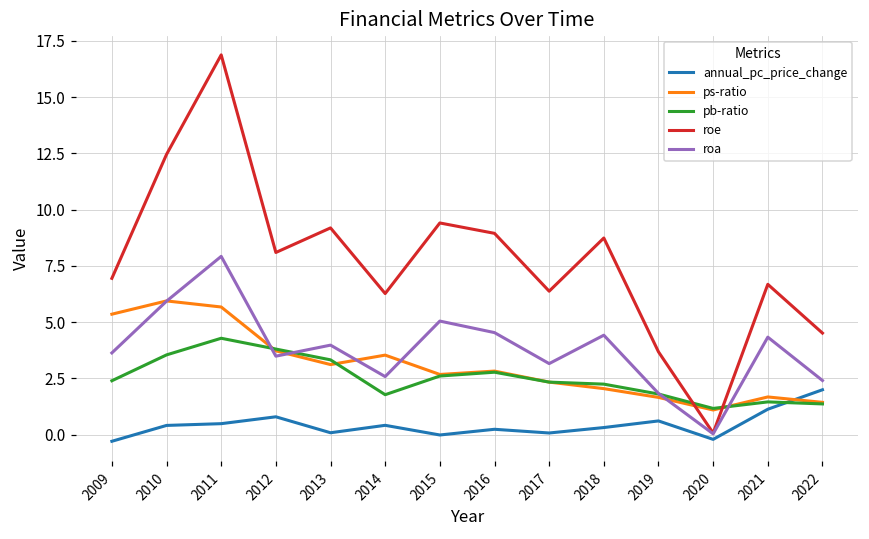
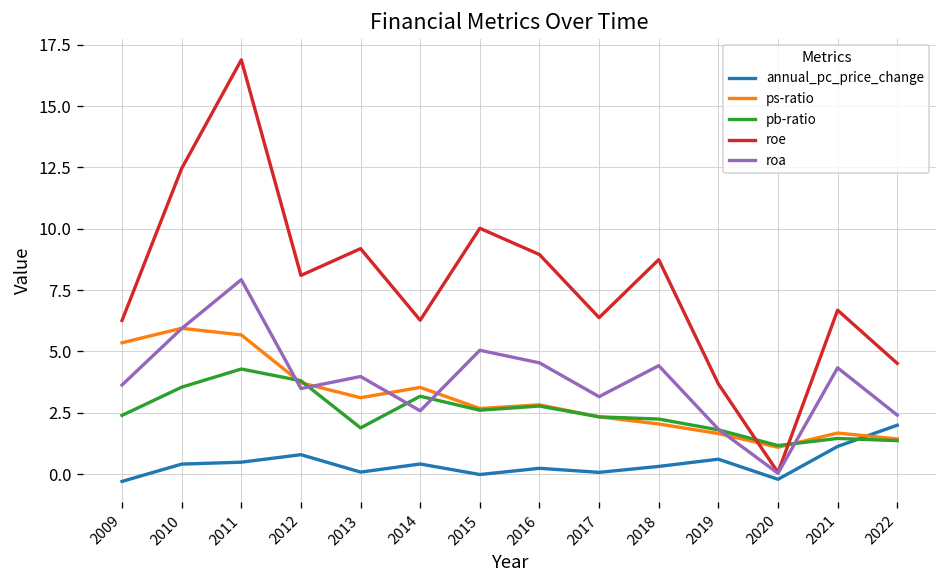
roe, 2009: 6.9 -> 6.3
pb-ratio, 2013: 3.3 -> 1.9
pb-ratio, 2014: 1.8 -> 3.2
roe, 2015: 9.4 -> 10.0
